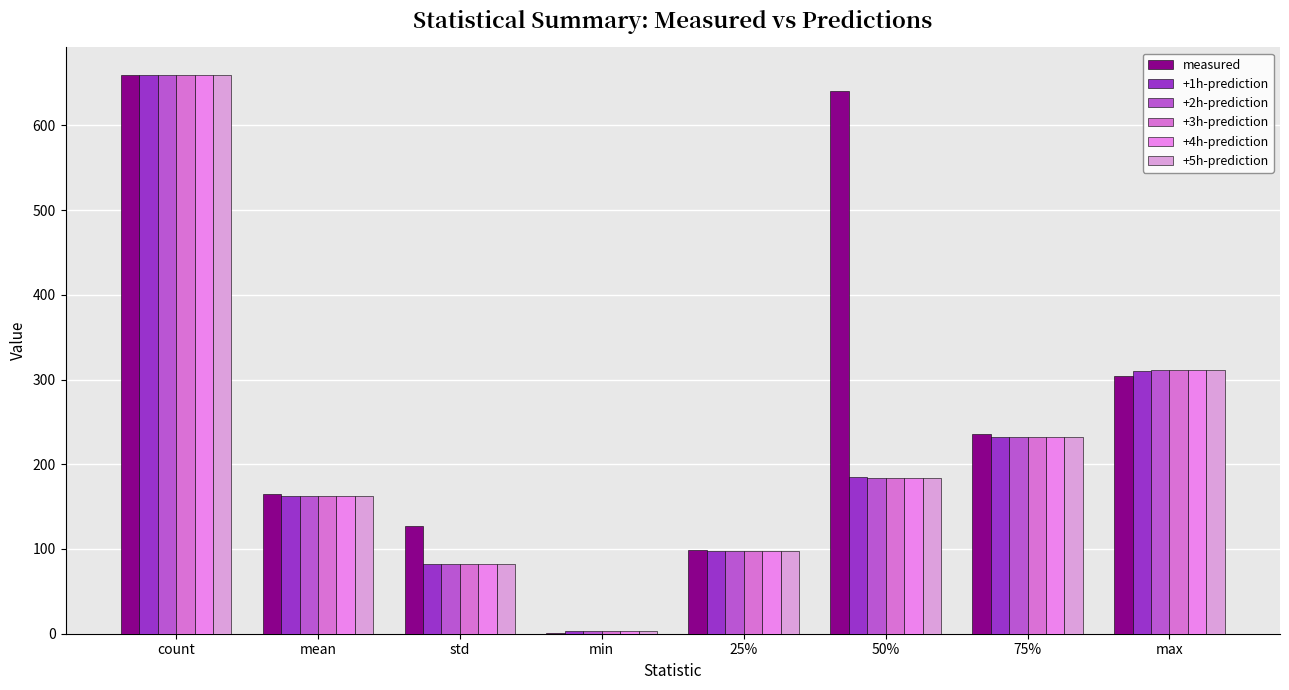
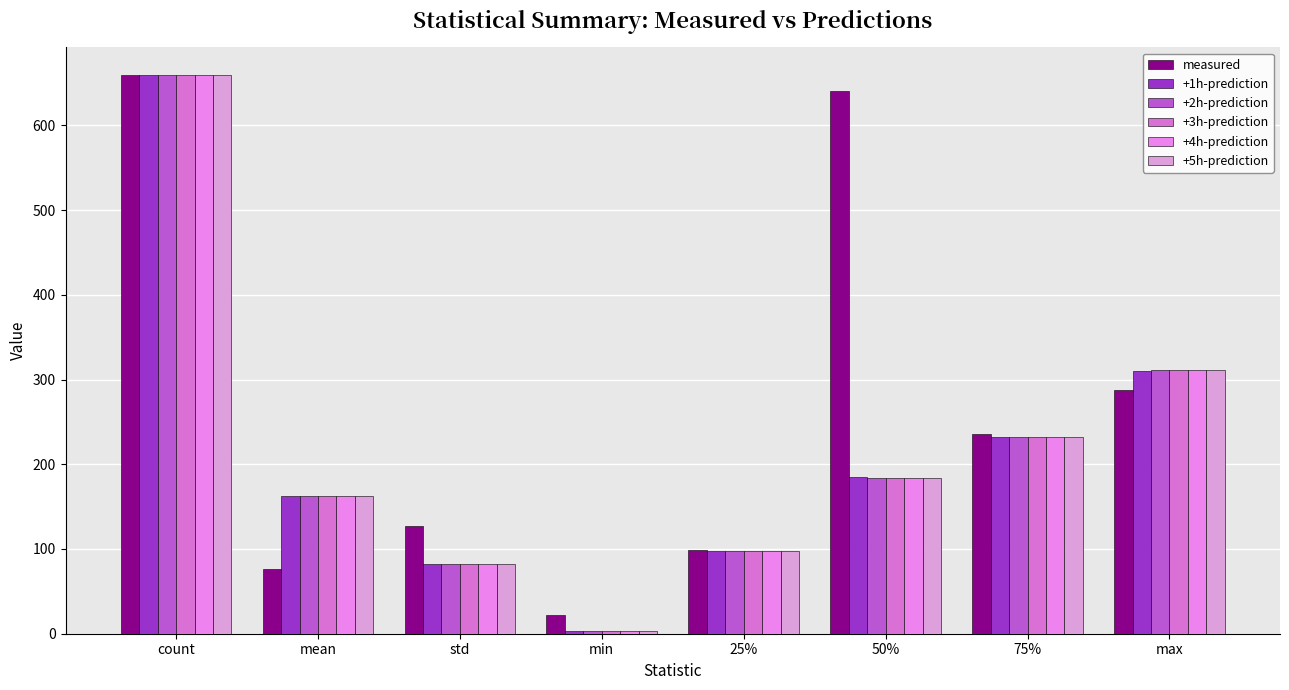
measured, mean: 160 -> 80
measured, min: 0 -> 20
measured, max: 300 -> 290
